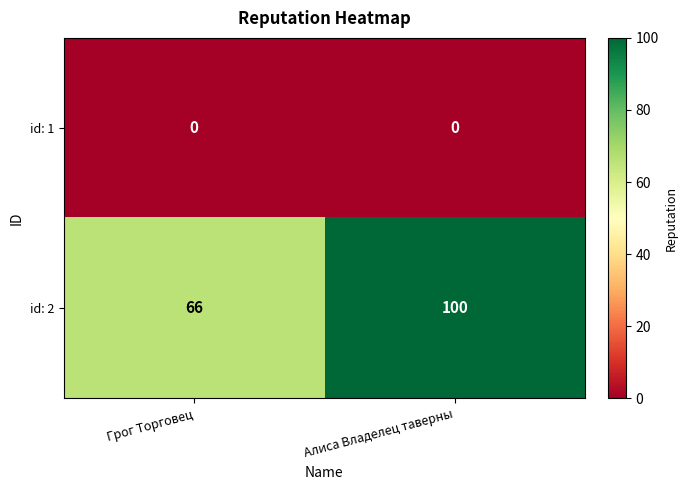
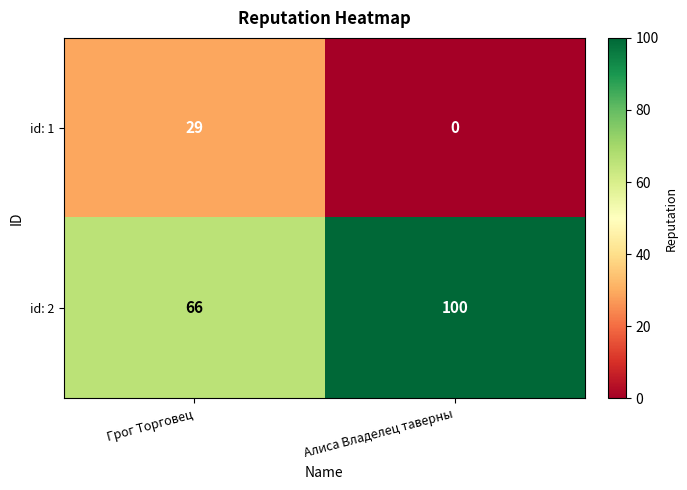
id: 1, Грог Торговец: 0 -> 29
